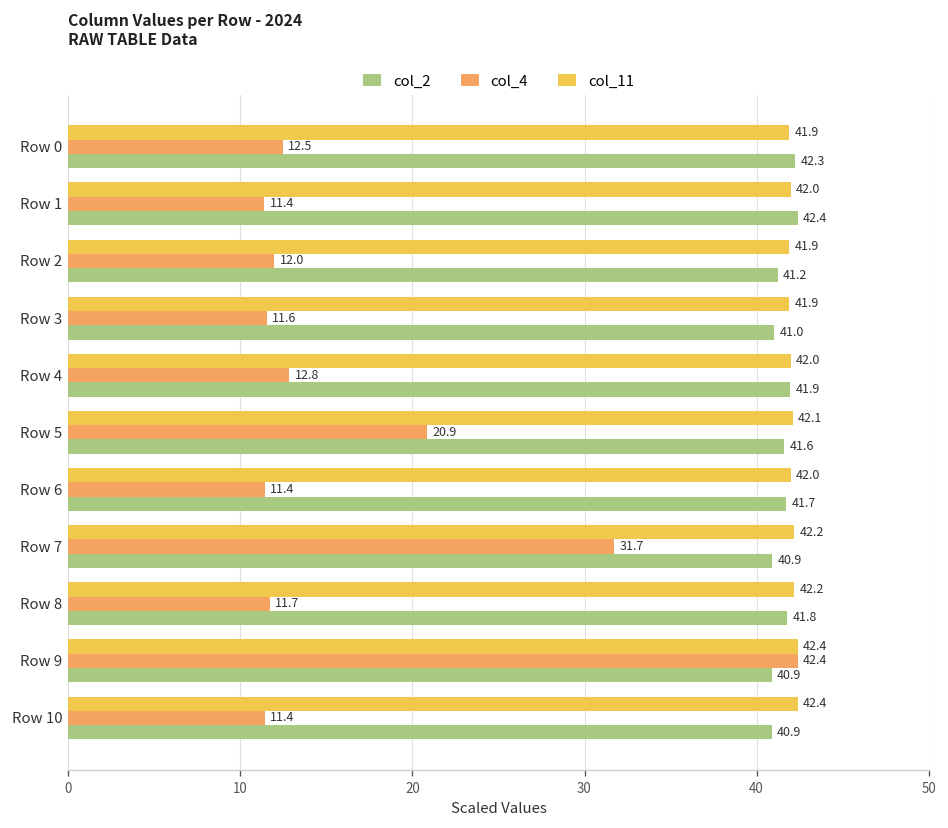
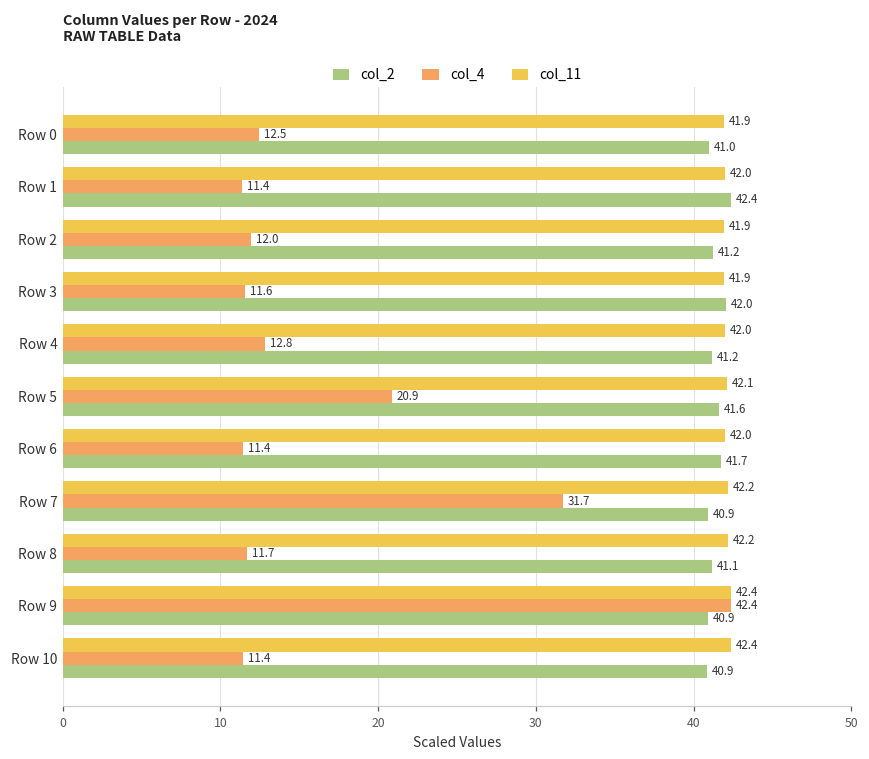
col_2, Row 0: 42.3 -> 41.0
col_2, Row 3: 41.0 -> 42.0
col_2, Row 4: 41.9 -> 41.2
col_2, Row 8: 41.8 -> 41.1
